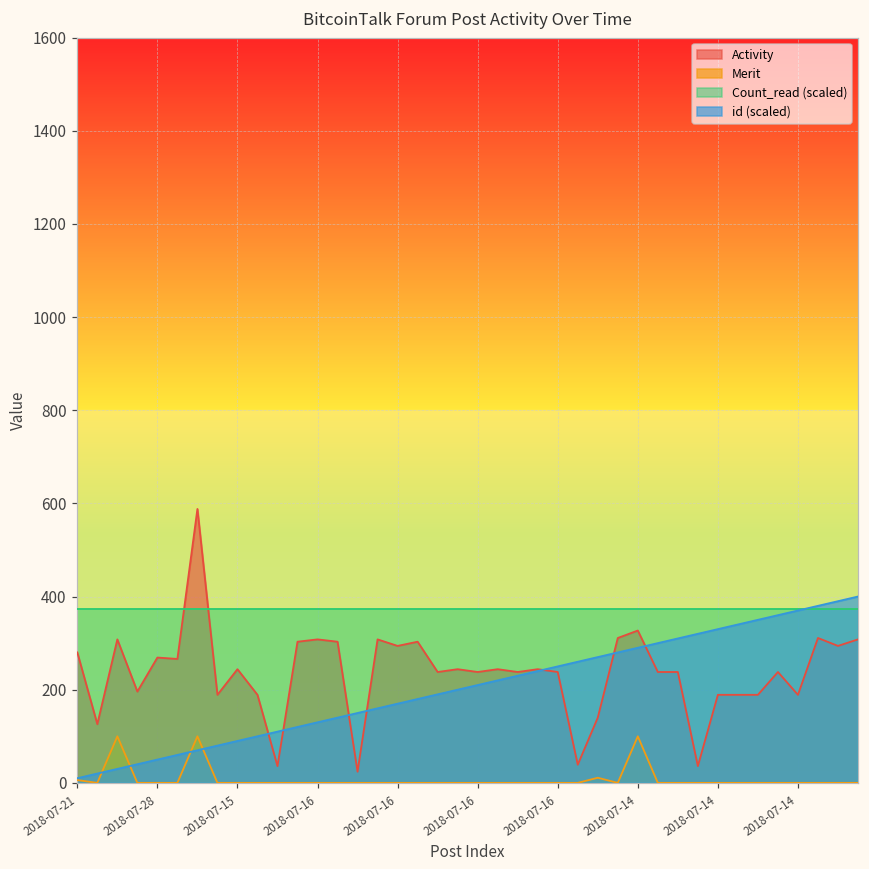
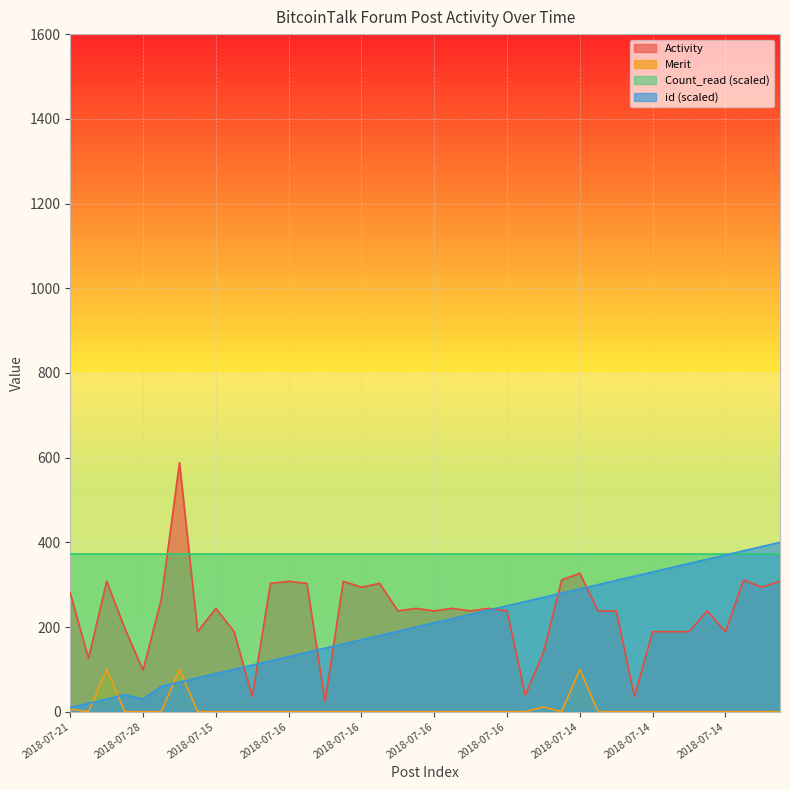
Activity, 2018-07-28: 270 -> 100
id (scaled), 2018-07-28: 50 -> 30
